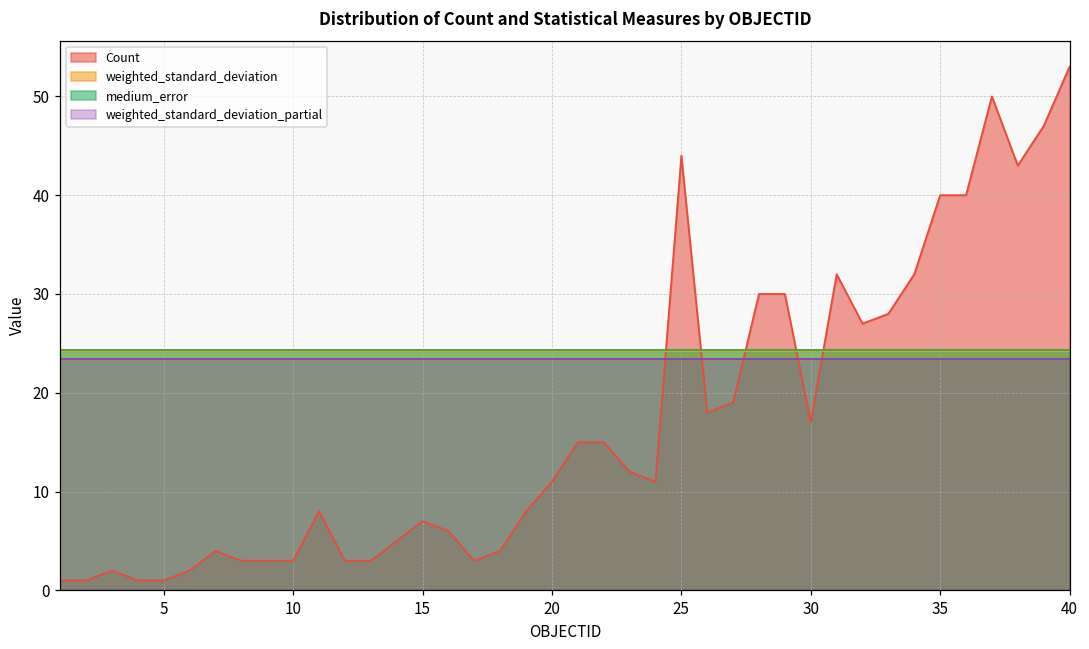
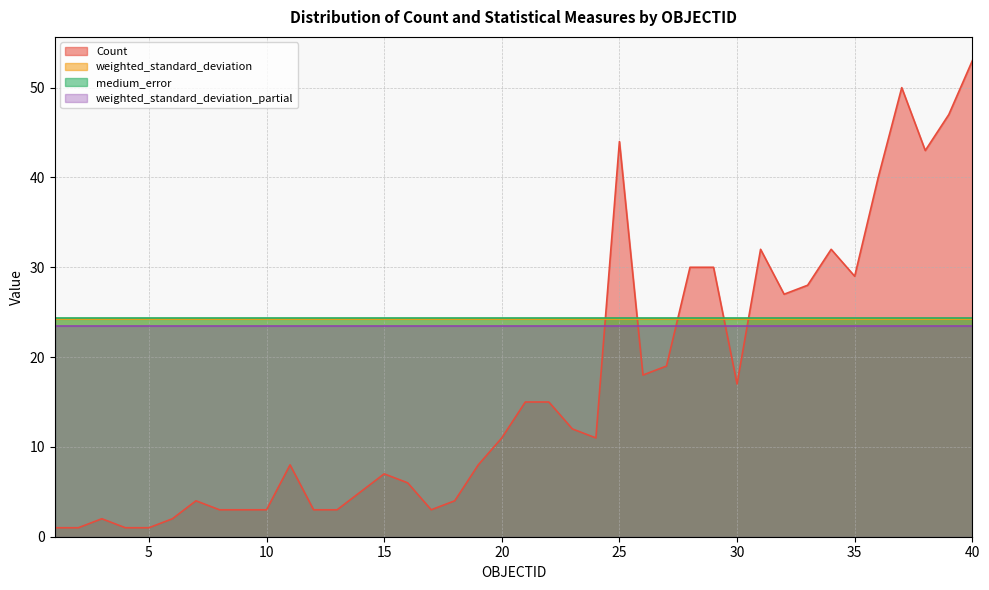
Count, 35: 40 -> 29
